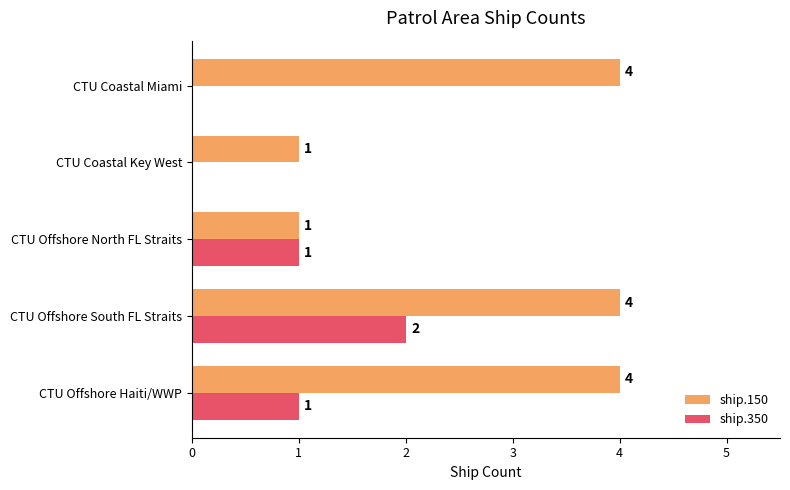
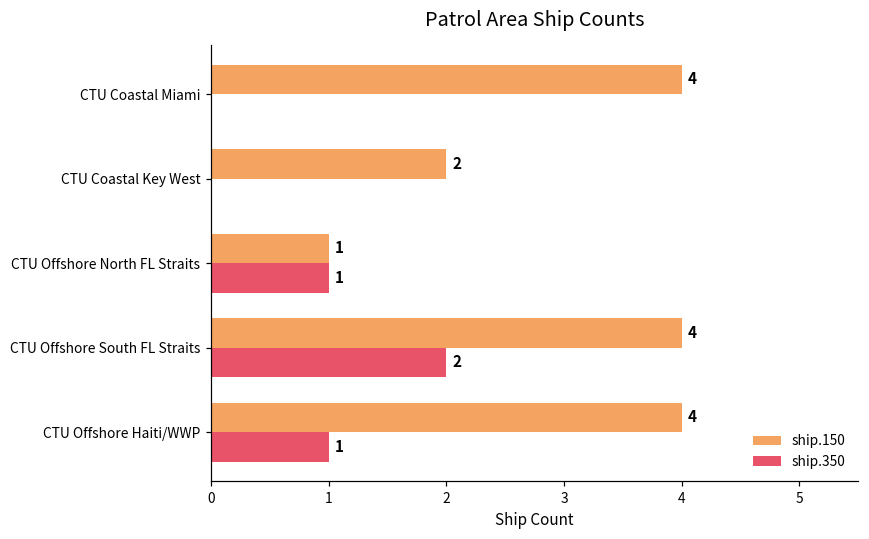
ship.150, CTU Coastal Key West: 1 -> 2
